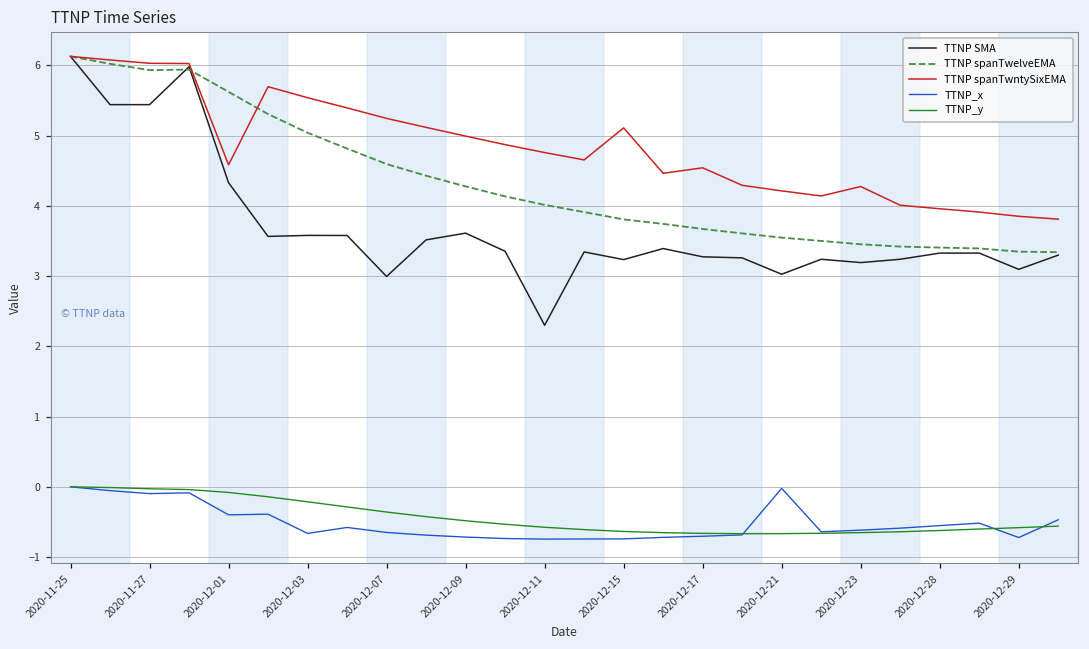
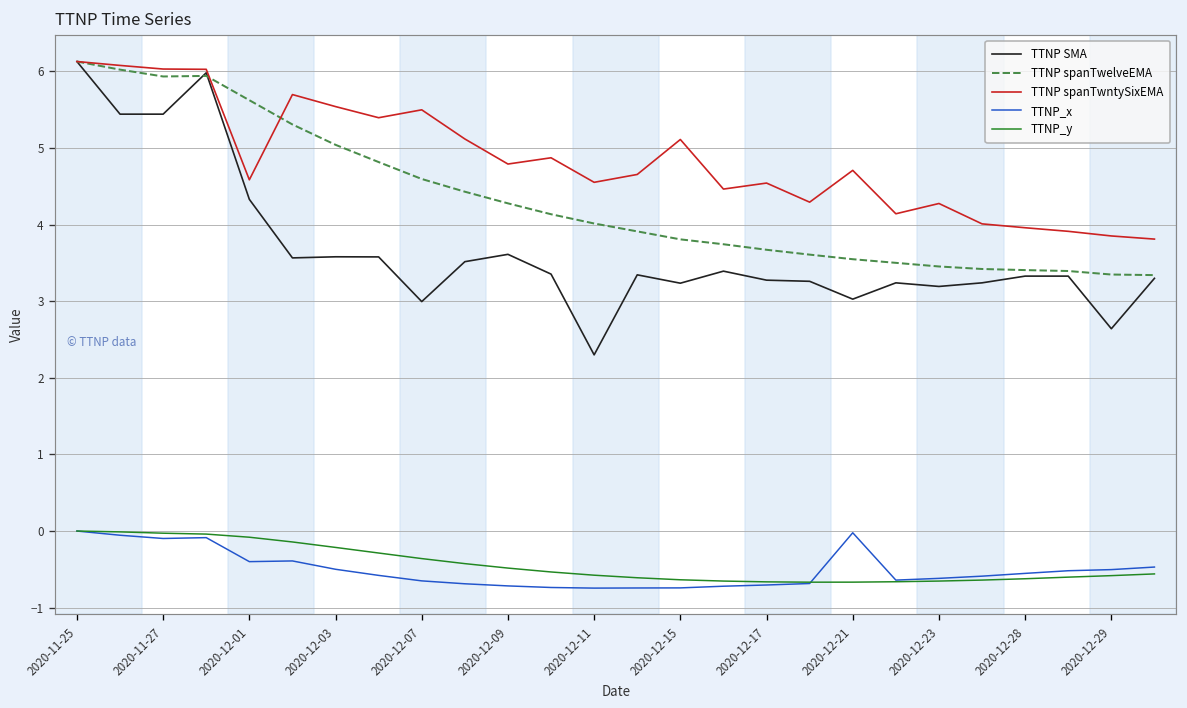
TTNP_x, 2020-12-03: -0.7 -> -0.5
TTNP spanTwntySixEMA, 2020-12-07: 5.2 -> 5.5
TTNP spanTwntySixEMA, 2020-12-09: 5.0 -> 4.8
TTNP spanTwntySixEMA, 2020-12-11: 4.8 -> 4.6
TTNP spanTwntySixEMA, 2020-12-21: 4.2 -> 4.7
TTNP SMA, 2020-12-29: 3.1 -> 2.6
TTNP_x, 2020-12-29: -0.7 -> -0.5
